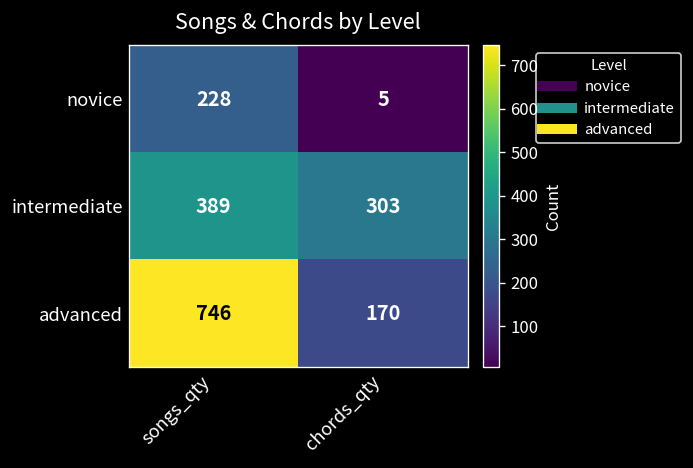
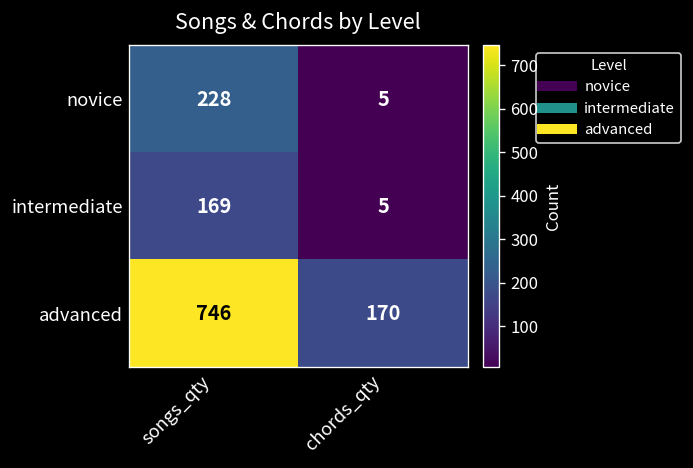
intermediate, songs_qty: 389 -> 169
intermediate, chords_qty: 303 -> 5
